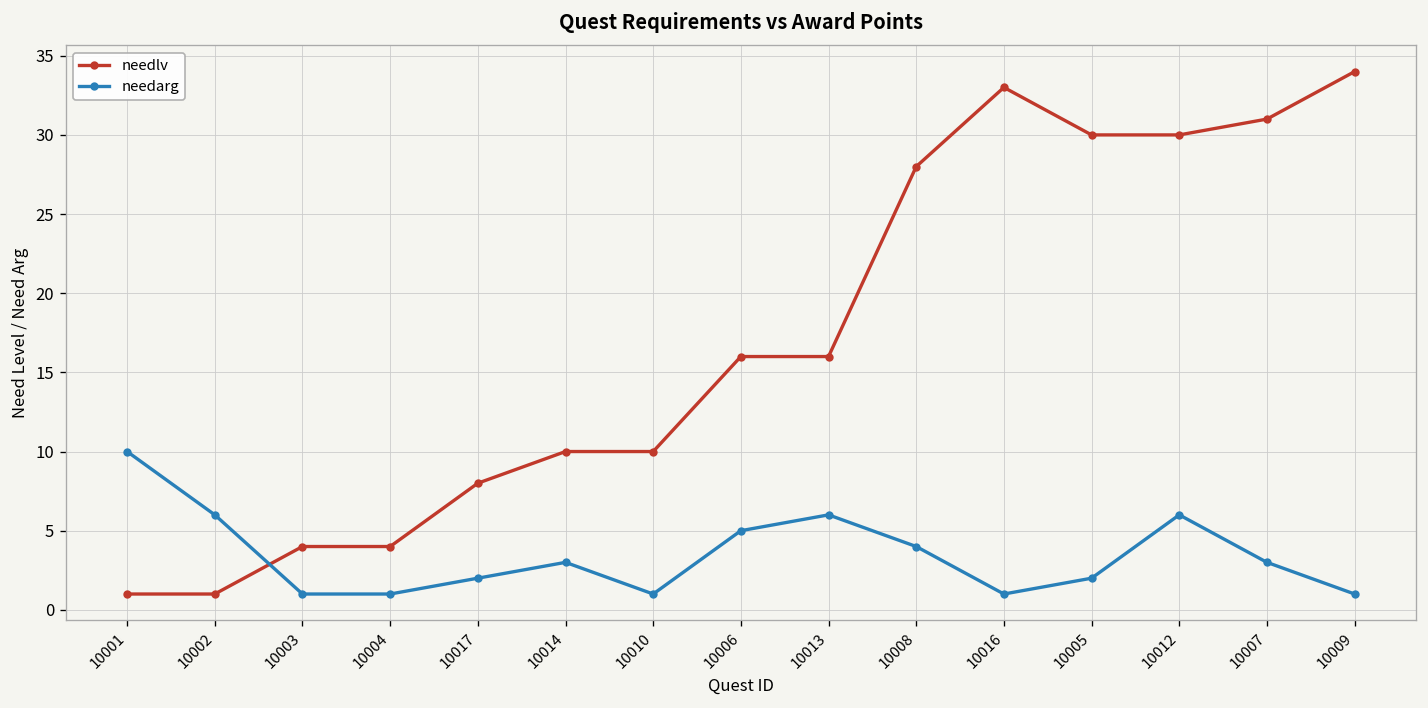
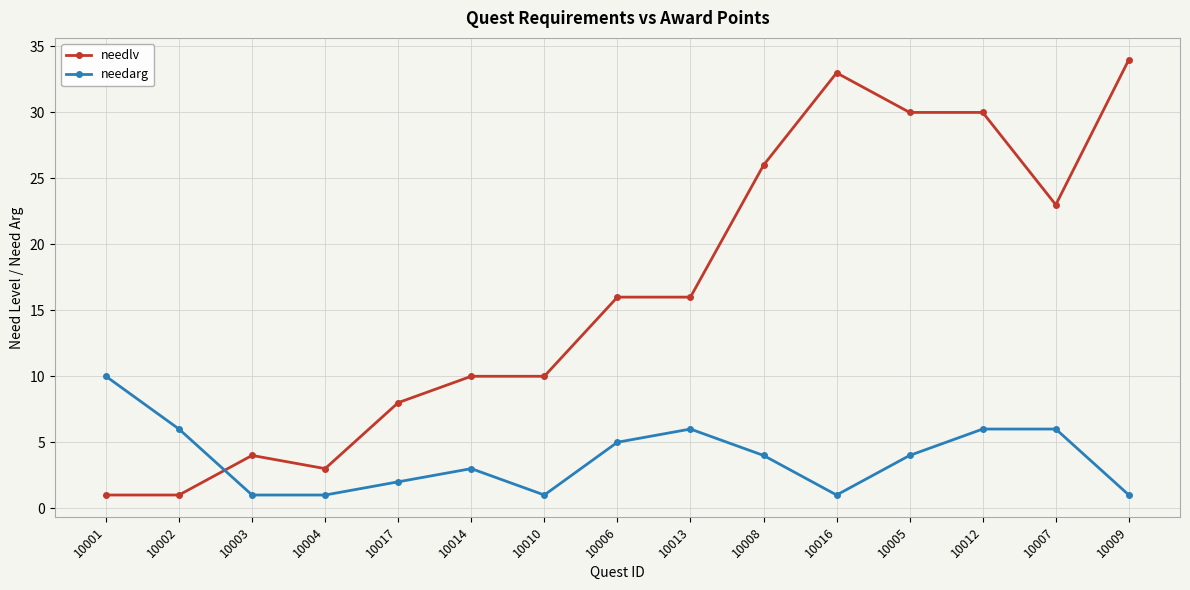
needlv, 10004: 4 -> 3
needlv, 10008: 28 -> 26
needarg, 10005: 2 -> 4
needlv, 10007: 31 -> 23
needarg, 10007: 3 -> 6
